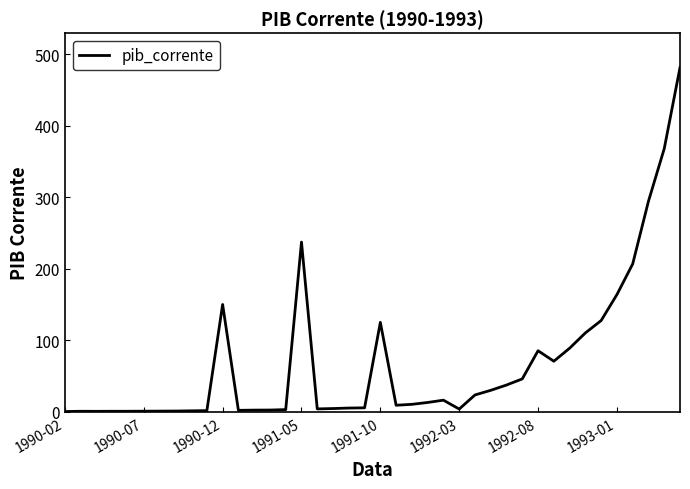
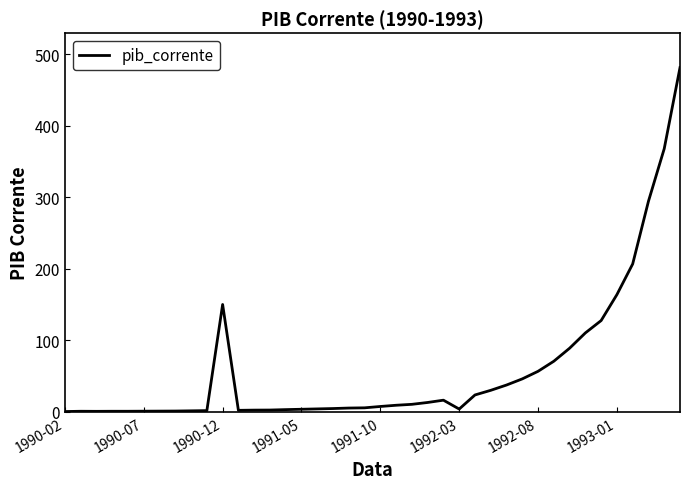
1991-05: 240 -> 0
1991-10: 130 -> 10
1992-08: 90 -> 60
